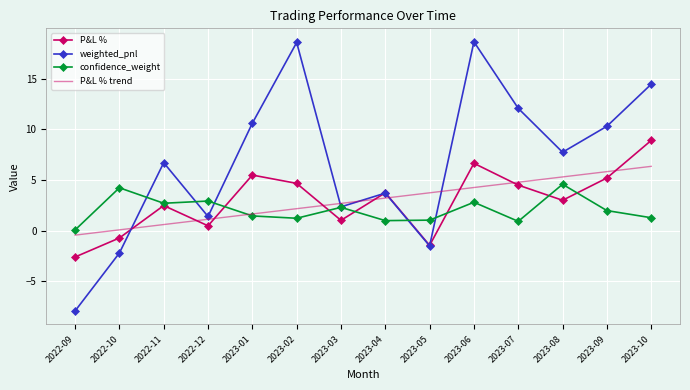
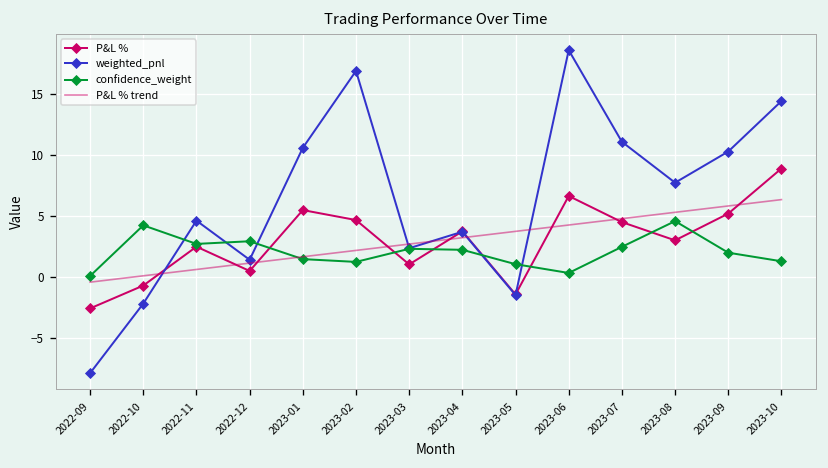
weighted_pnl, 2022-11: 6.7 -> 4.6
weighted_pnl, 2023-02: 18.6 -> 16.9
confidence_weight, 2023-04: 1.0 -> 2.2
confidence_weight, 2023-06: 2.8 -> 0.3
weighted_pnl, 2023-07: 12.1 -> 11.1
confidence_weight, 2023-07: 0.9 -> 2.5
